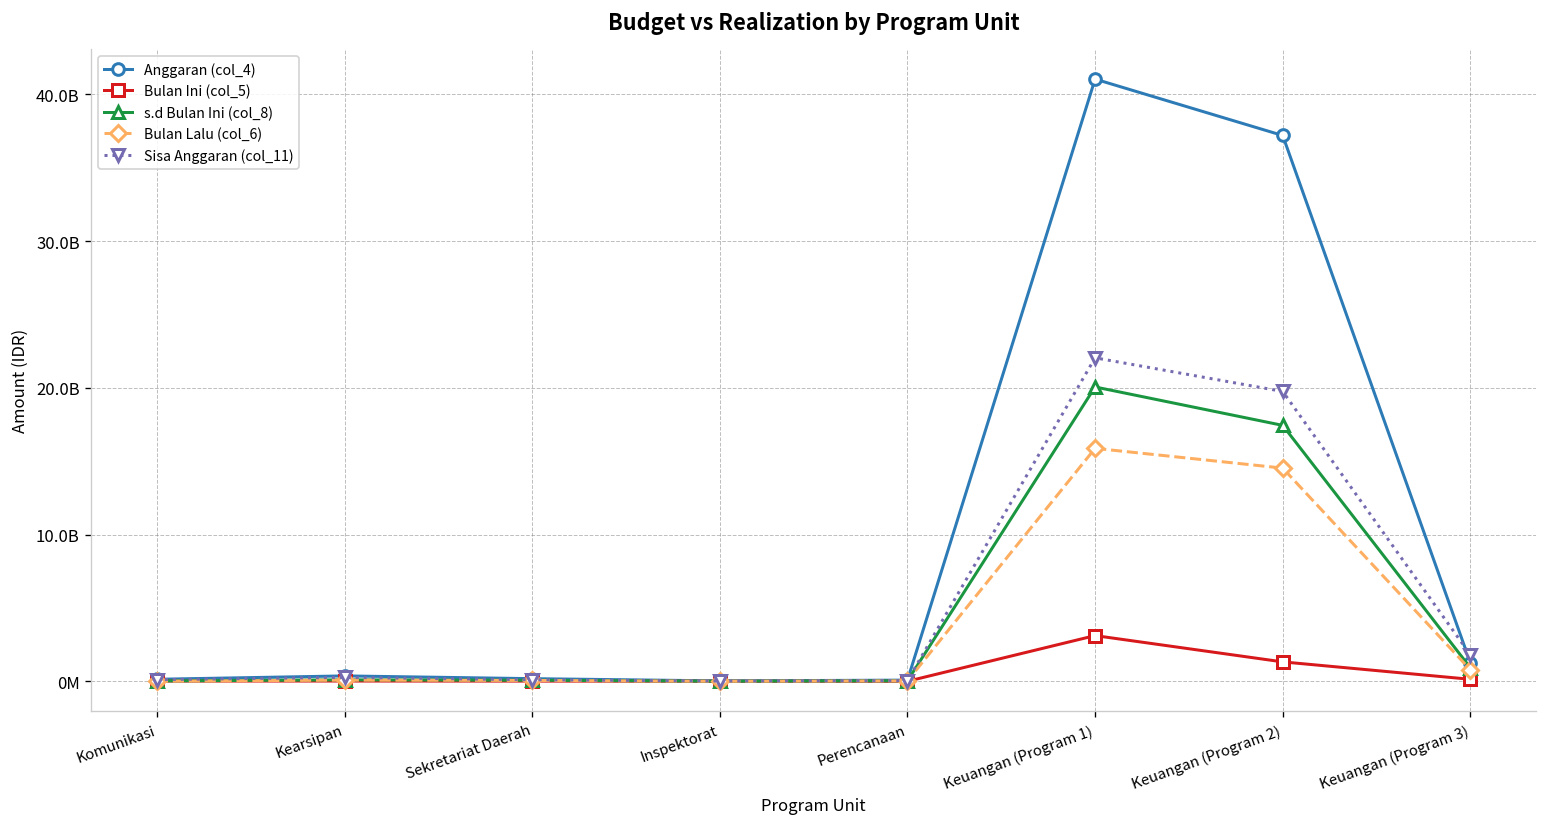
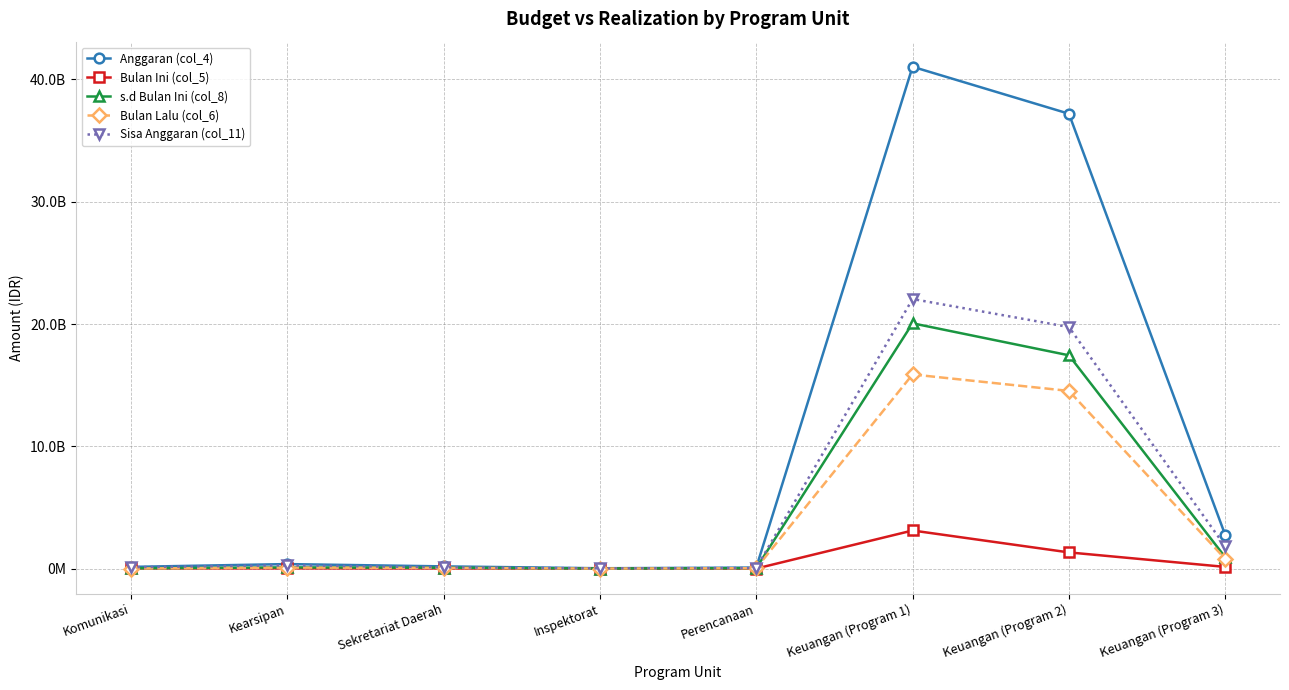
Anggaran (col_4), Keuangan (Program 3): 1300000000 -> 2700000000
